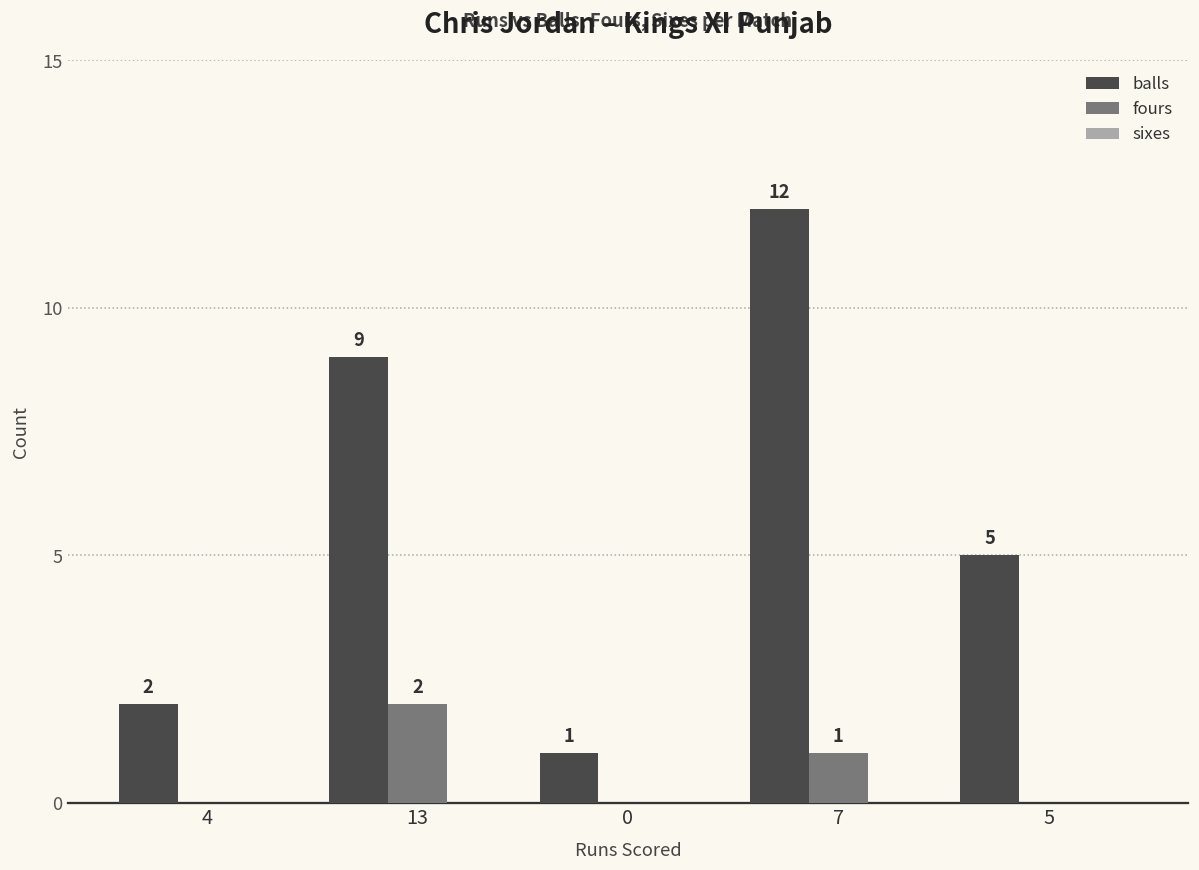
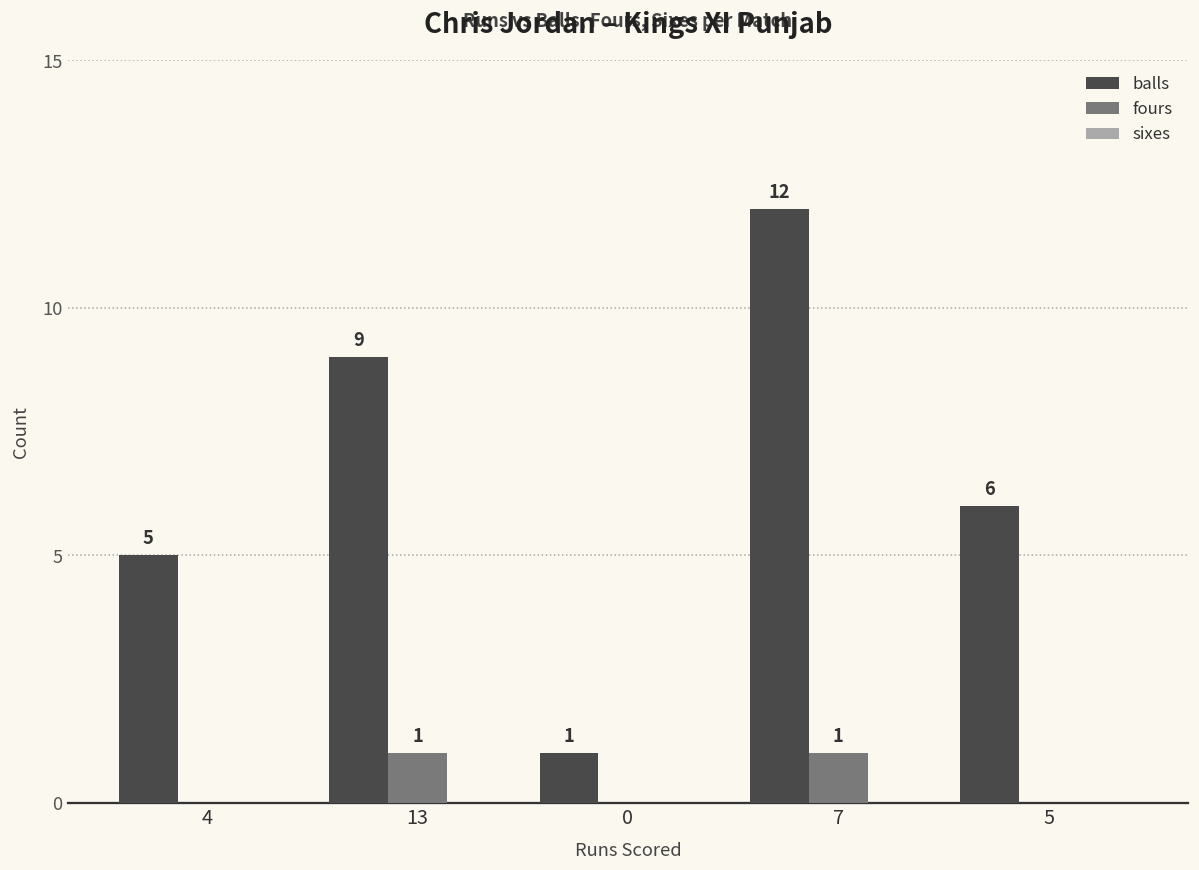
balls, 4: 2 -> 5
fours, 13: 2 -> 1
balls, 5: 5 -> 6
